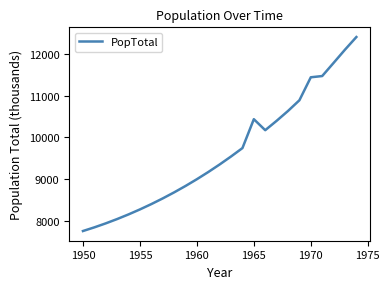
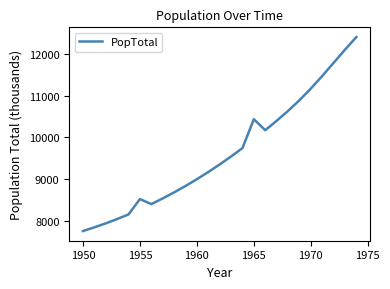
1955: 8300 -> 8500
1970: 11400 -> 11200
